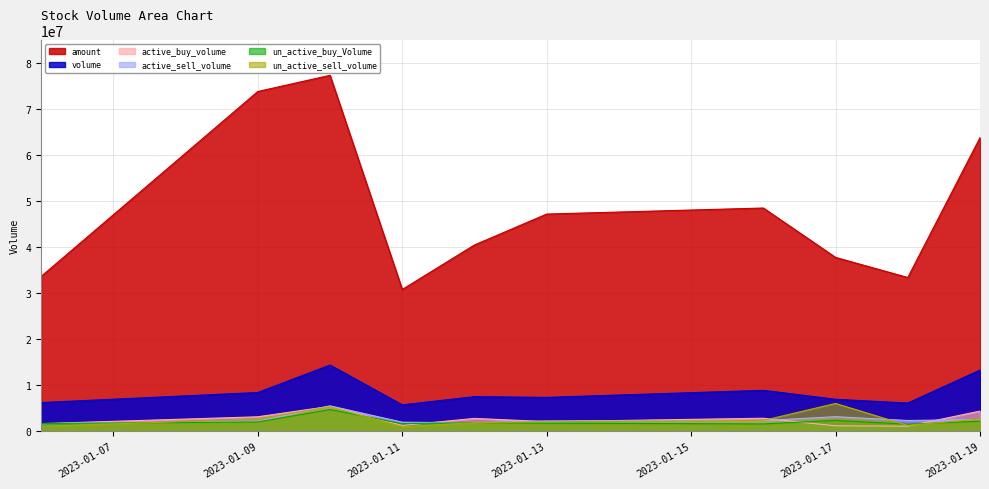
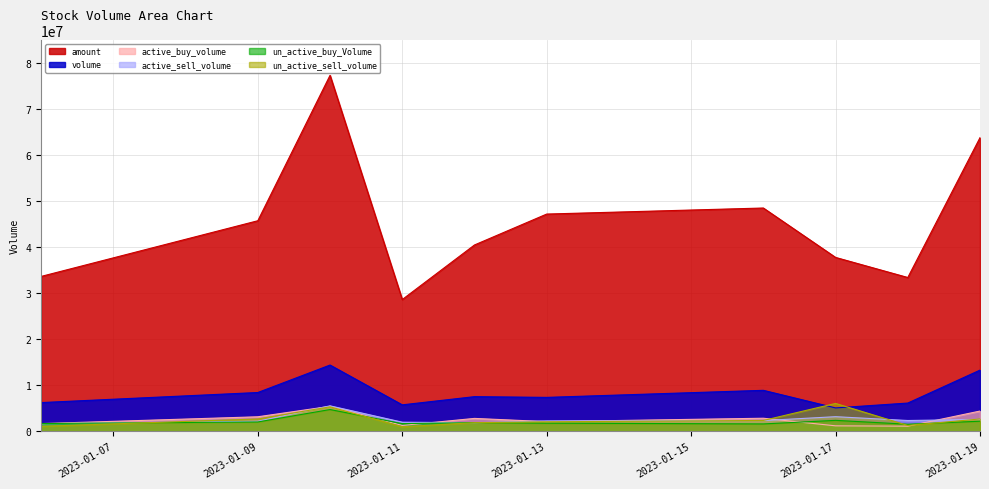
amount, 2023-01-09: 74000000 -> 46000000
amount, 2023-01-11: 31000000 -> 29000000
volume, 2023-01-17: 7000000 -> 5000000
